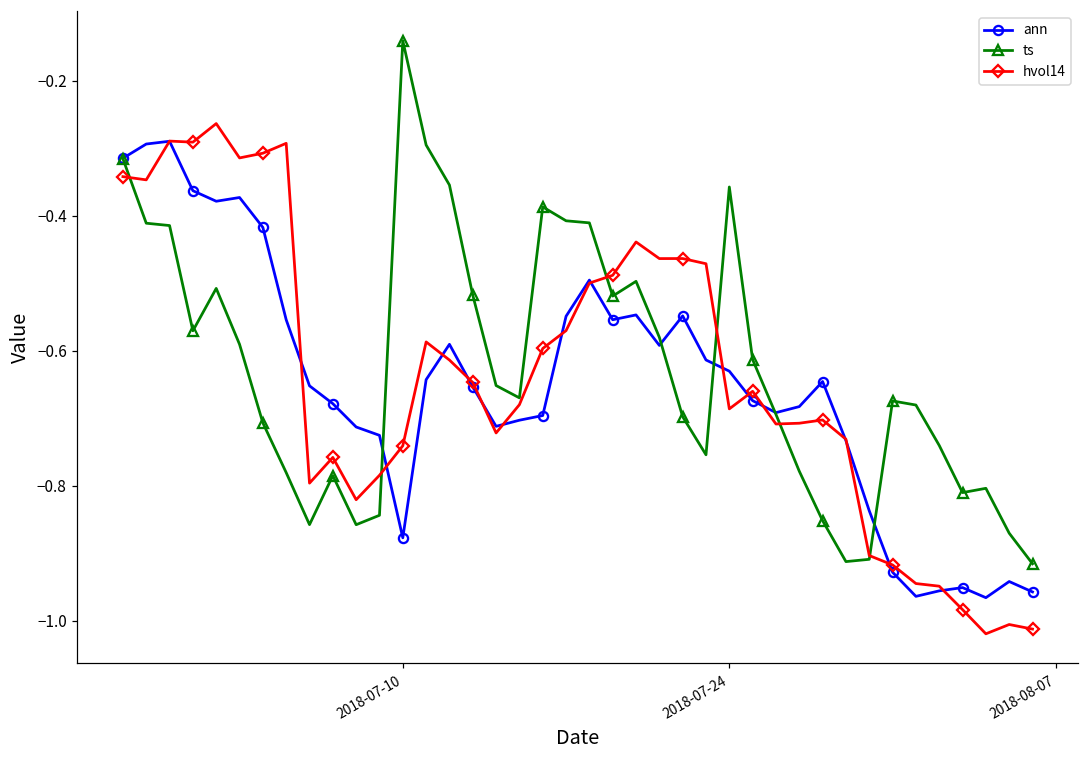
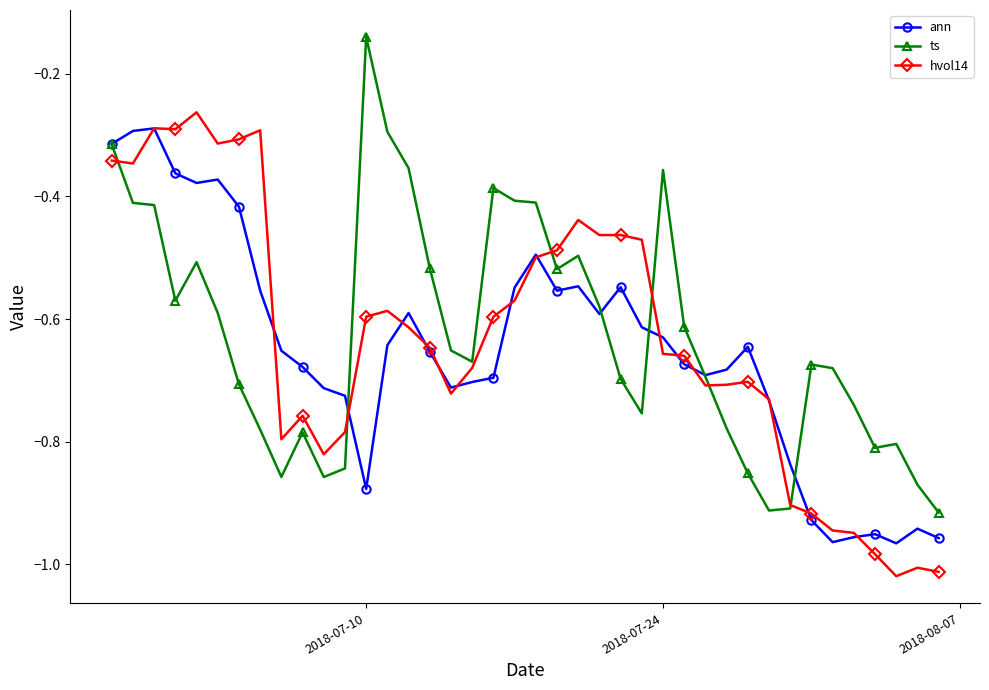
hvol14, 2018-07-10: -0.74 -> -0.60
hvol14, 2018-07-24: -0.69 -> -0.66
